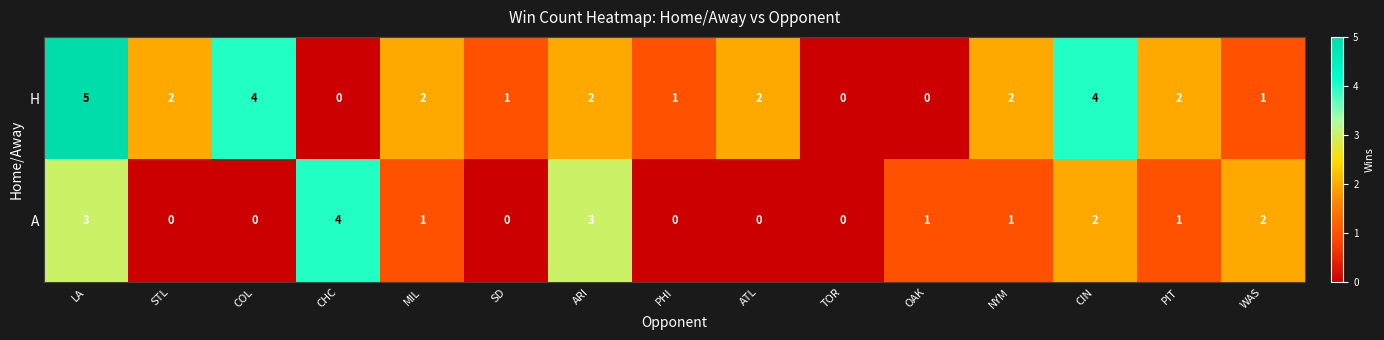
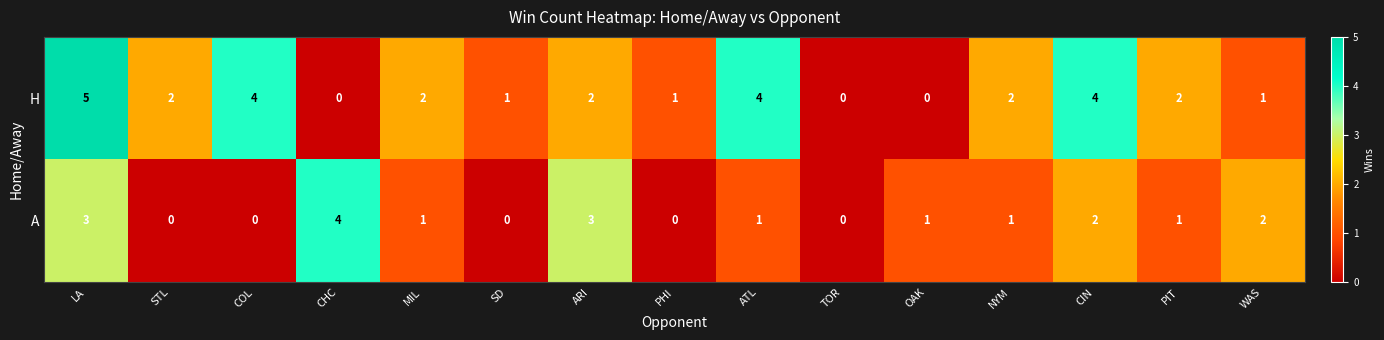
H, ATL: 2 -> 4
A, ATL: 0 -> 1
